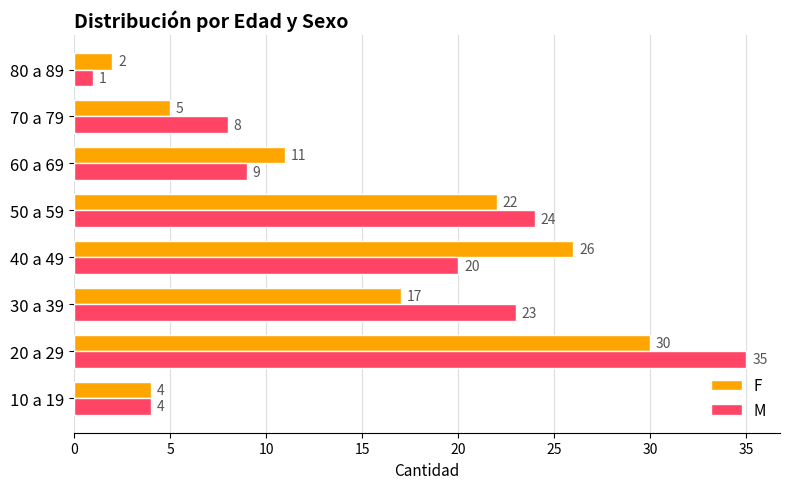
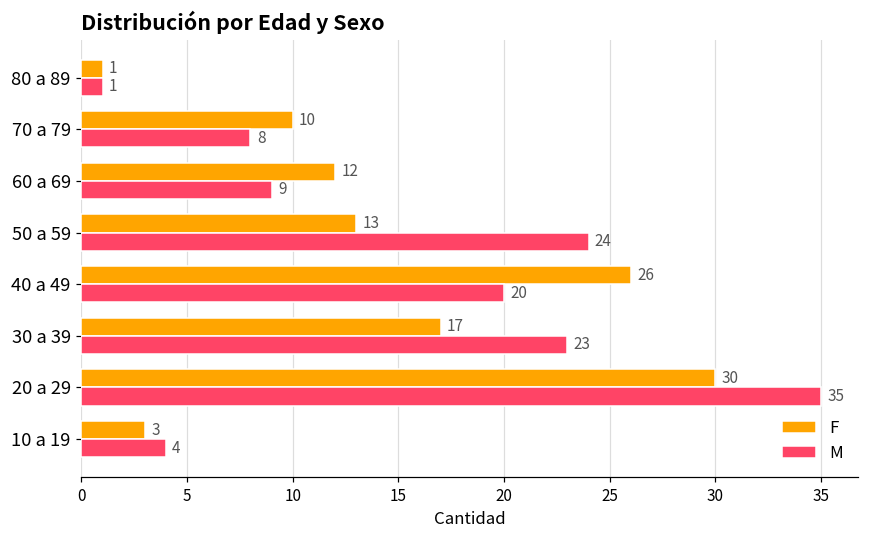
F, 80 a 89: 2 -> 1
F, 70 a 79: 5 -> 10
F, 60 a 69: 11 -> 12
F, 50 a 59: 22 -> 13
F, 10 a 19: 4 -> 3
